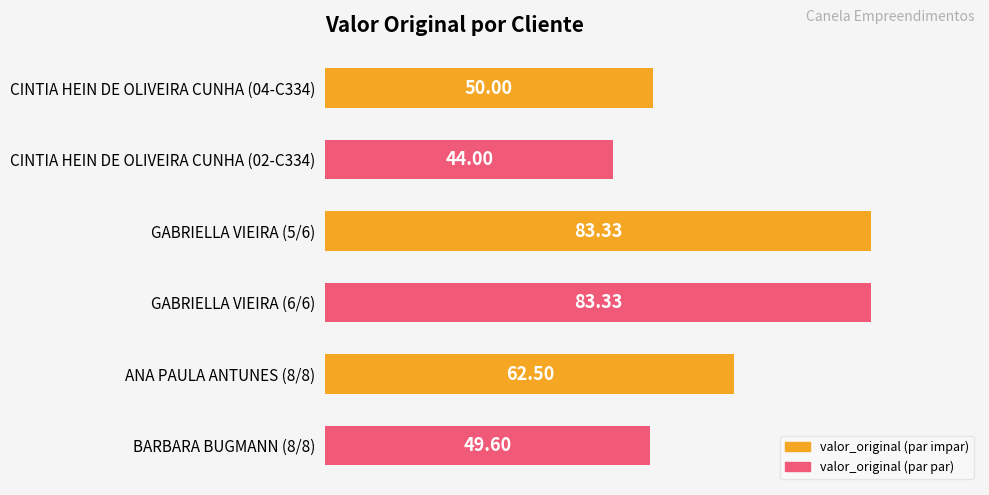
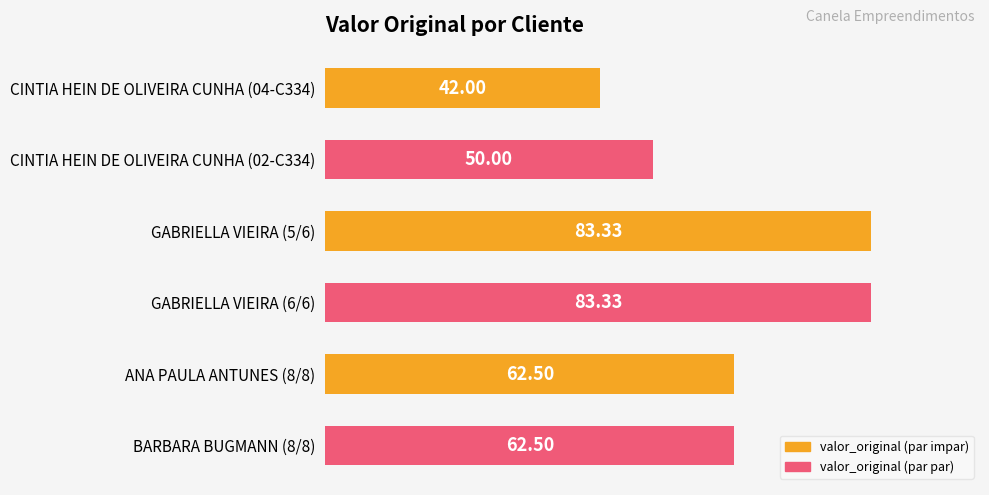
CINTIA HEIN DE OLIVEIRA CUNHA (04-C334): 50.00 -> 42.00
CINTIA HEIN DE OLIVEIRA CUNHA (02-C334): 44.00 -> 50.00
BARBARA BUGMANN (8/8): 49.60 -> 62.50
